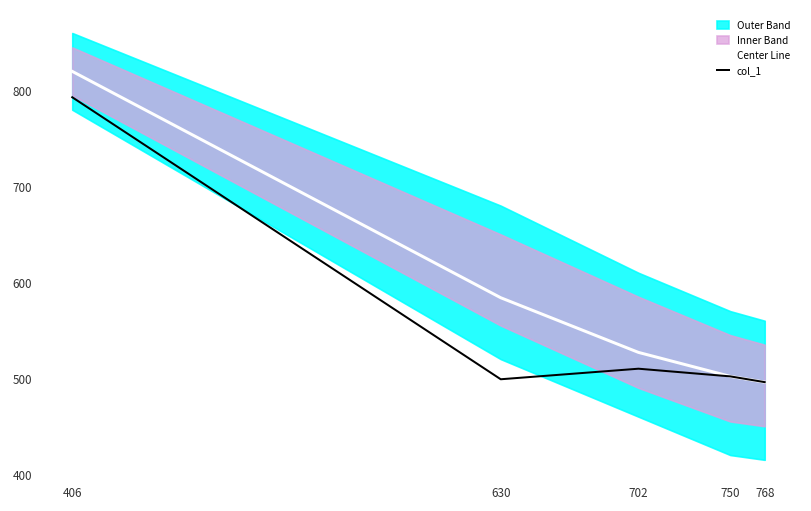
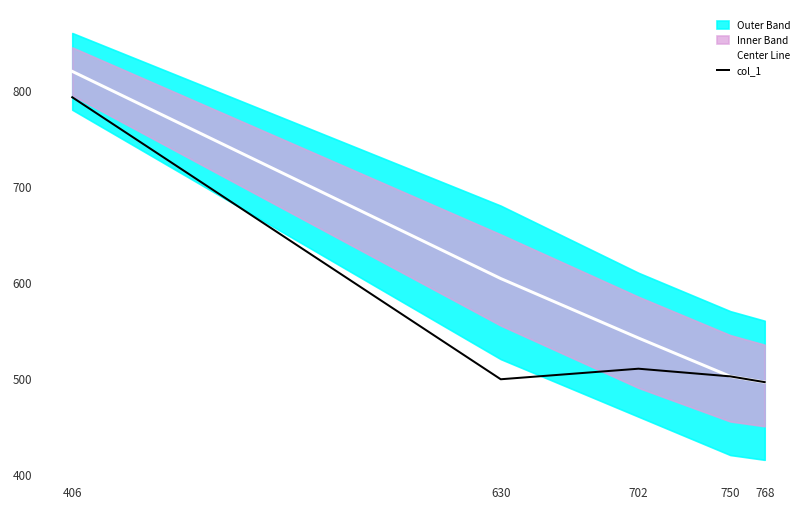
Center Line, 630: 580 -> 600
Center Line, 702: 530 -> 540
